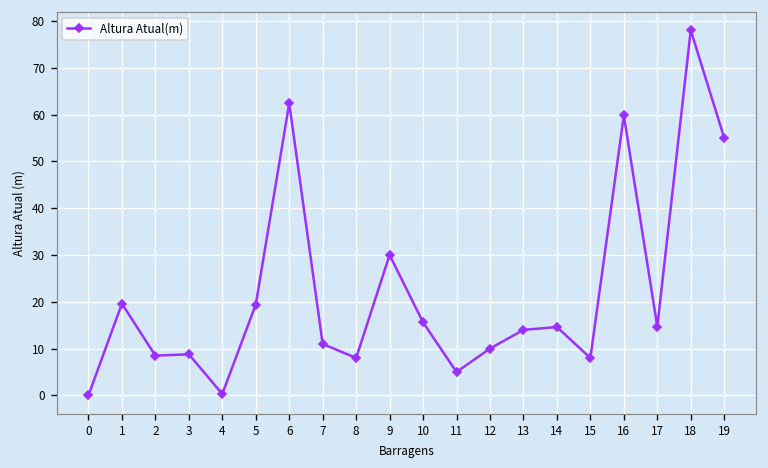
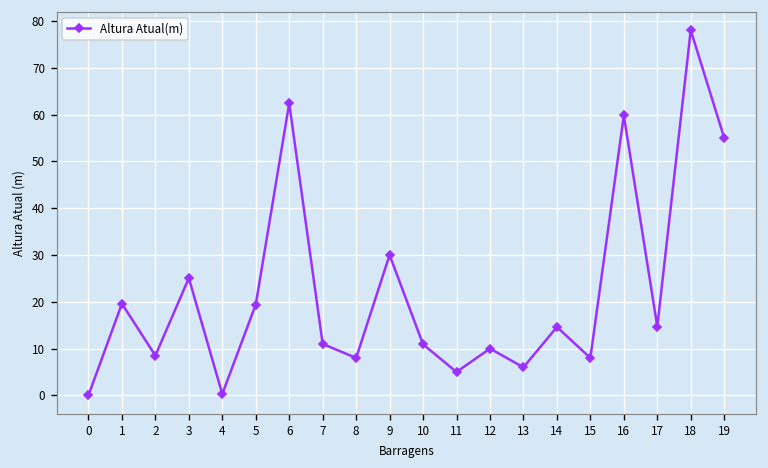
3: 9 -> 25
10: 16 -> 11
13: 14 -> 6
